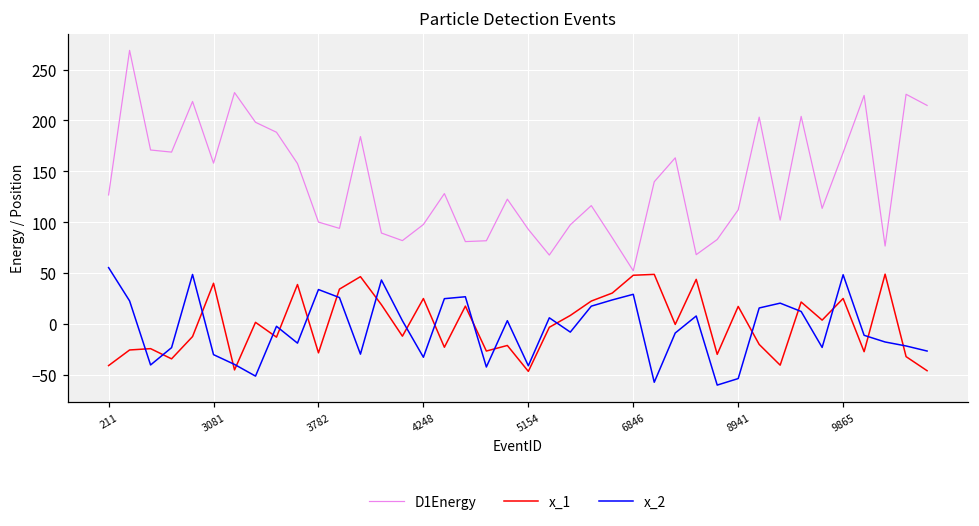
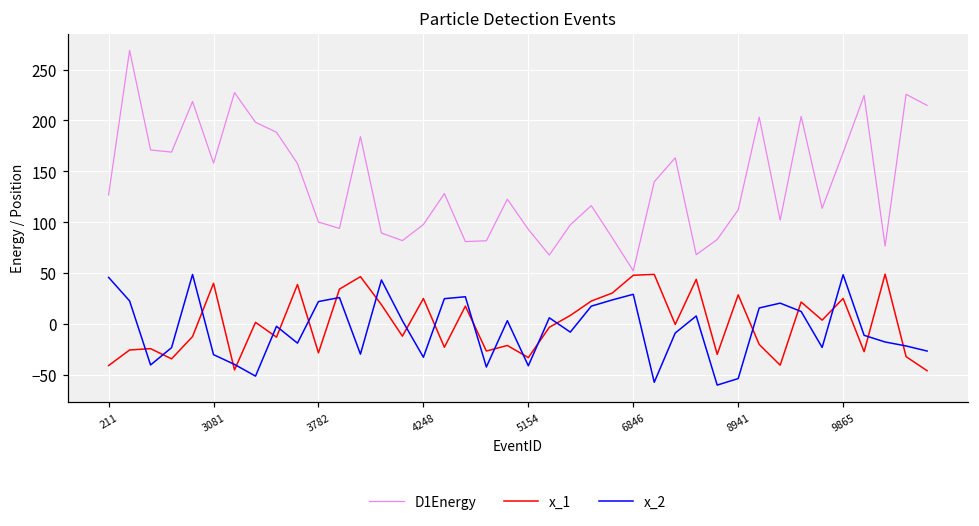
x_2, 211: 60 -> 50
x_2, 3782: 30 -> 20
x_1, 5154: -50 -> -30
x_1, 8941: 20 -> 30
